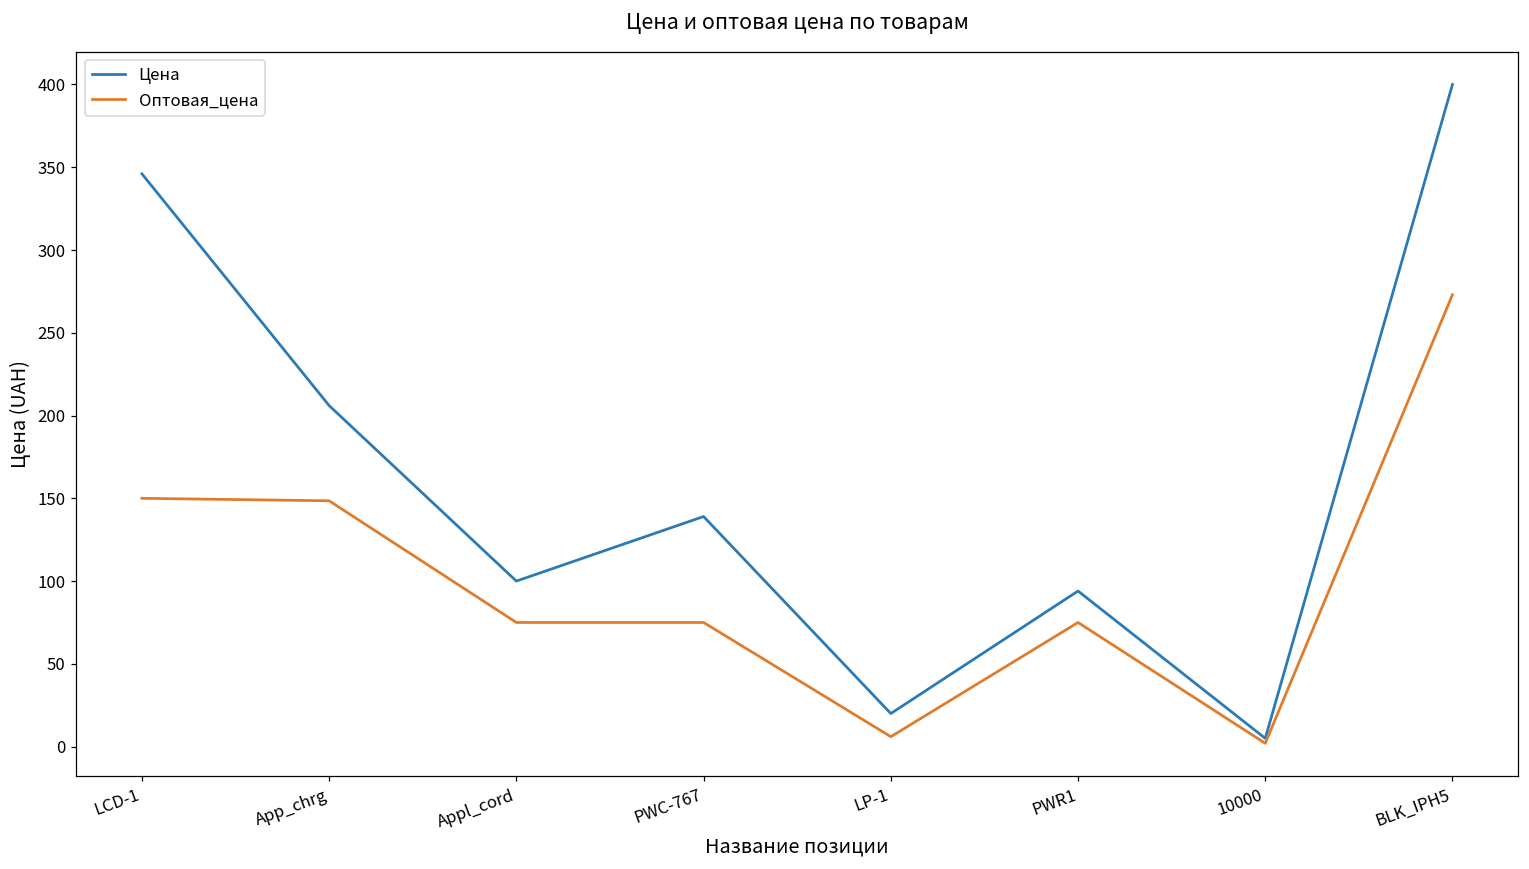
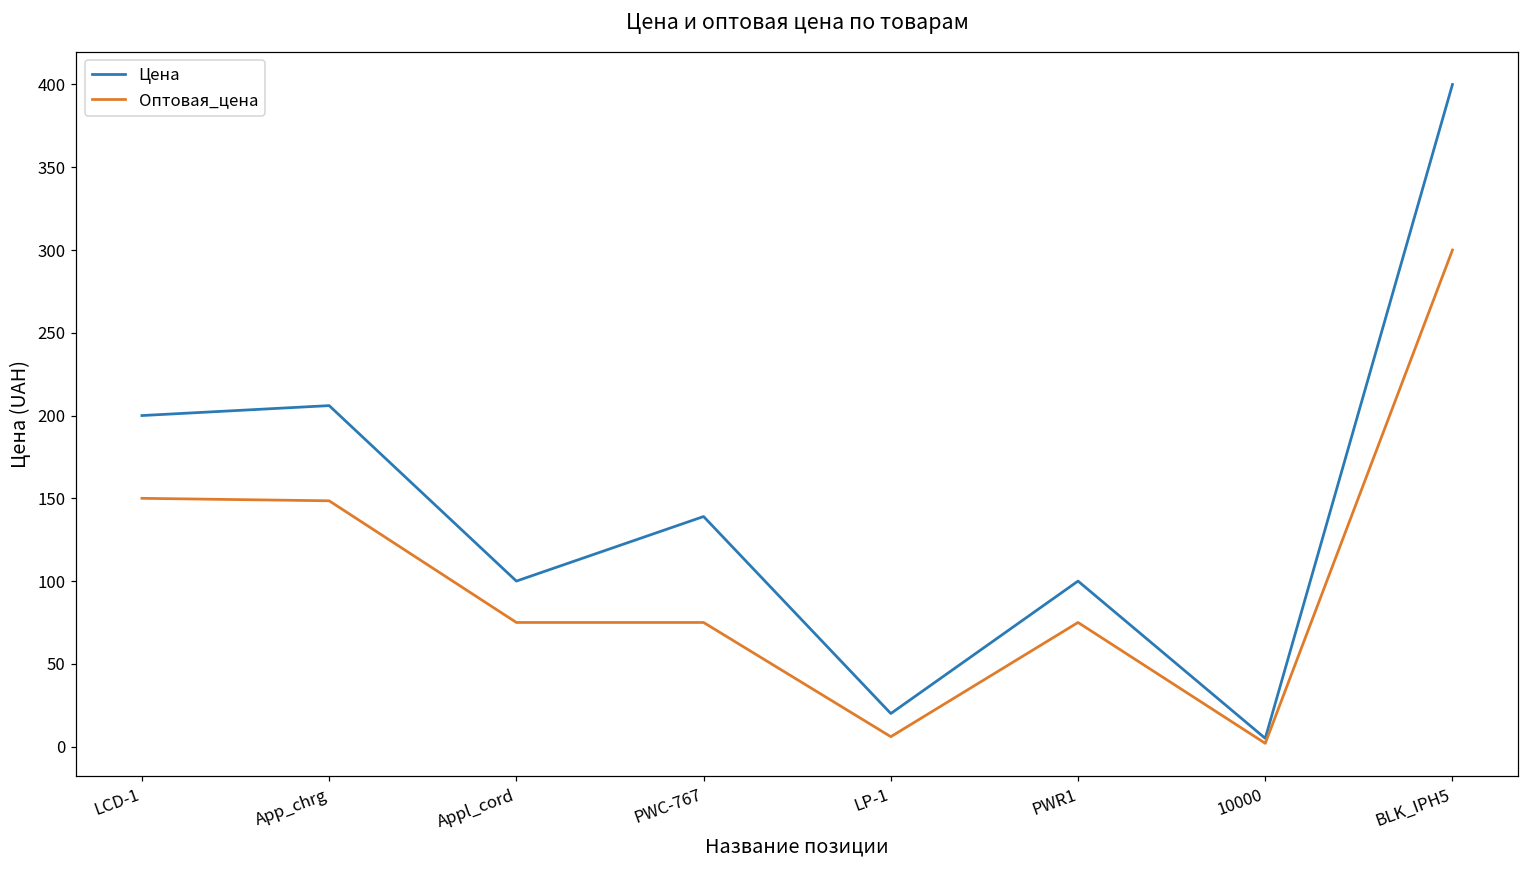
Цена, LCD-1: 346 -> 200
Цена, PWR1: 94 -> 100
Оптовая_цена, BLK_IPH5: 273 -> 300
